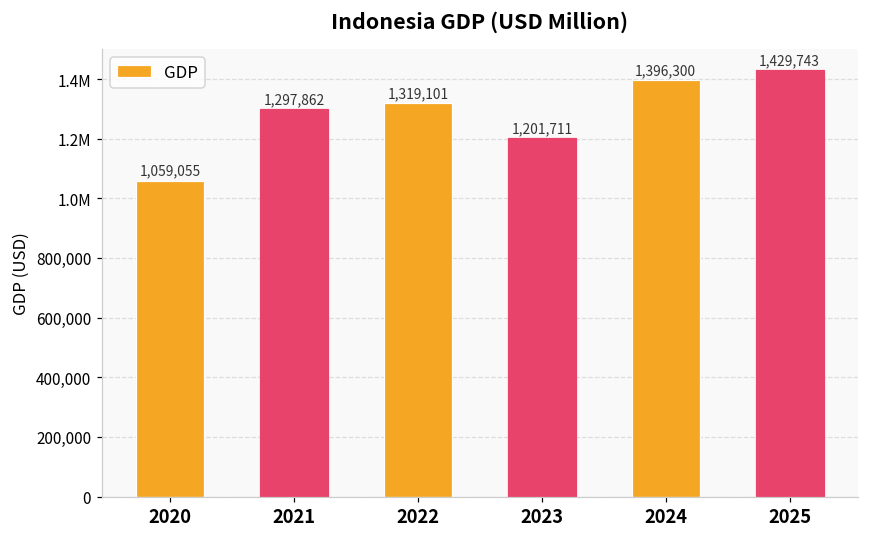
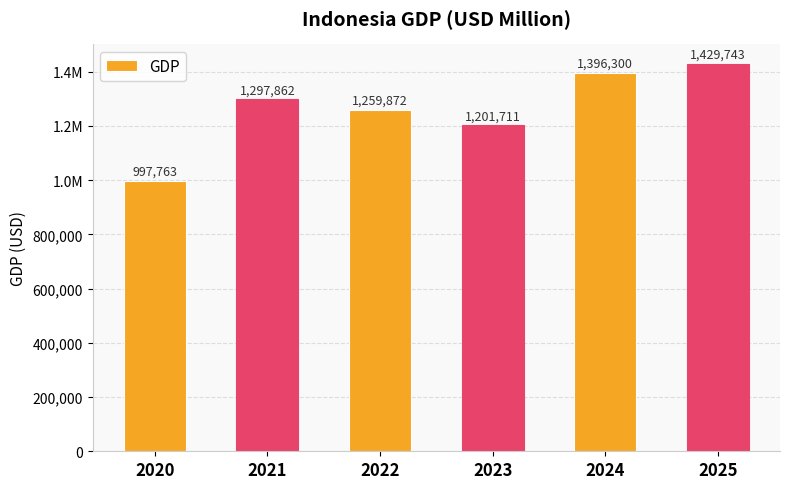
2020: 1,059,055 -> 997,763
2022: 1,319,101 -> 1,259,872
